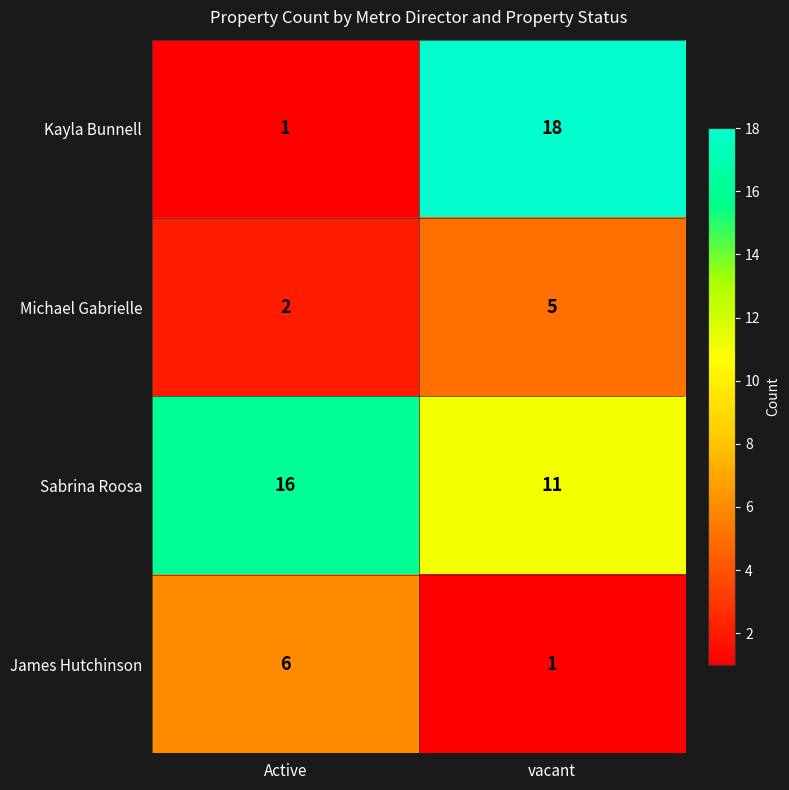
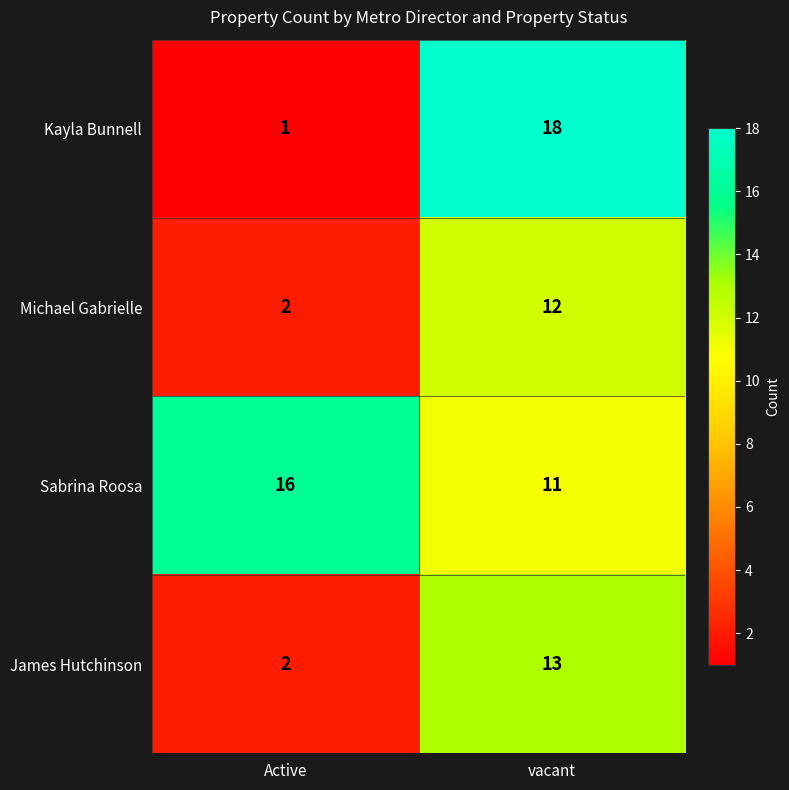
Michael Gabrielle, vacant: 5 -> 12
James Hutchinson, Active: 6 -> 2
James Hutchinson, vacant: 1 -> 13
